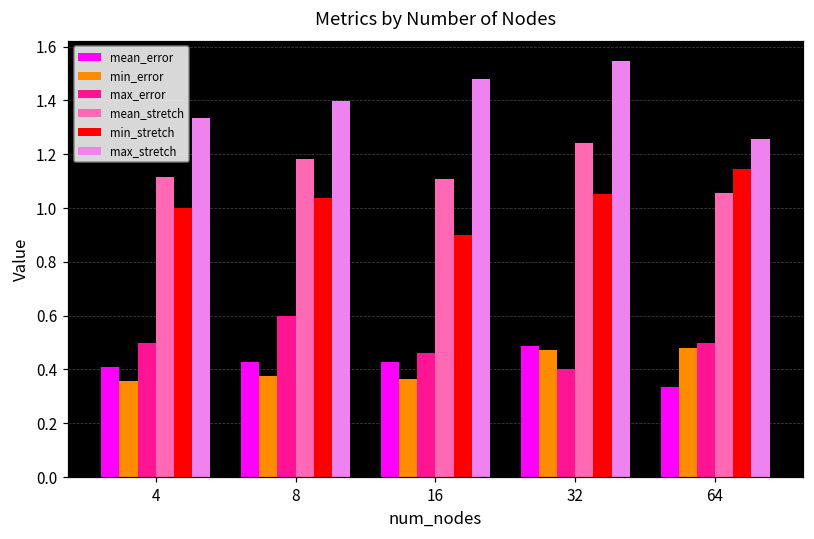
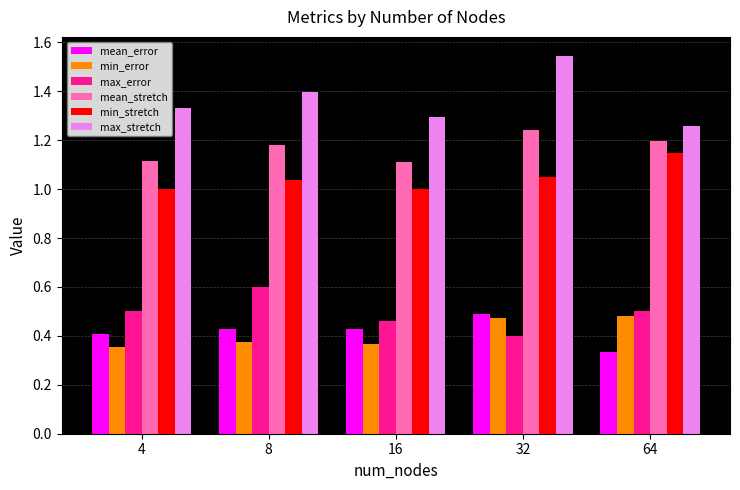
min_stretch, 16: 0.9 -> 1.0
max_stretch, 16: 1.48 -> 1.29
mean_stretch, 64: 1.05 -> 1.20
